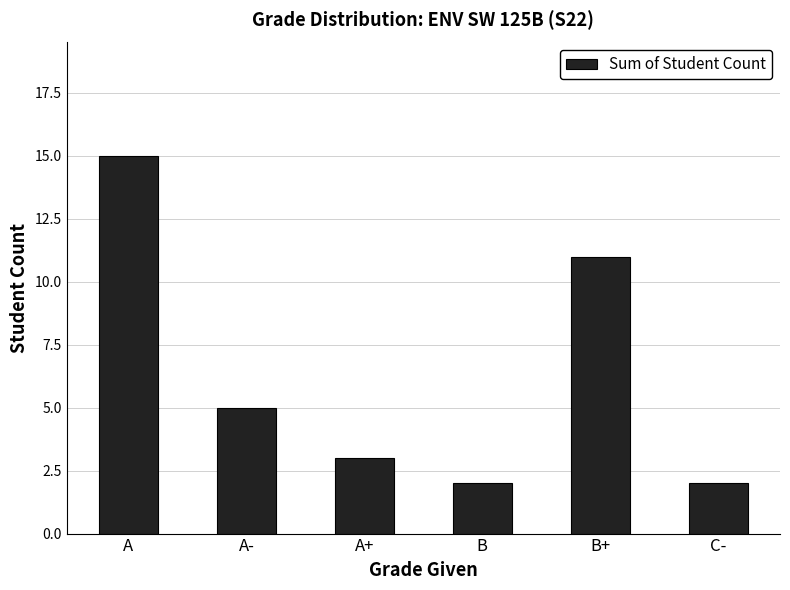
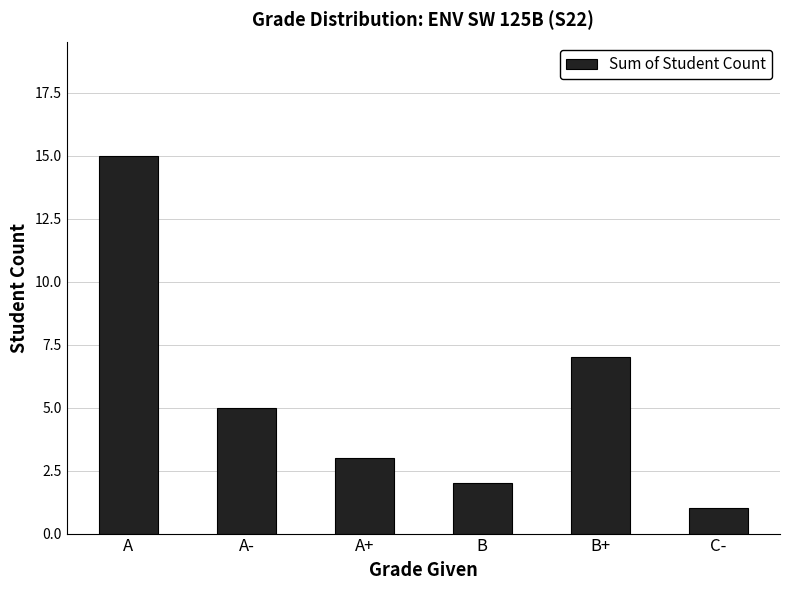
B+: 11 -> 7
C-: 2 -> 1
